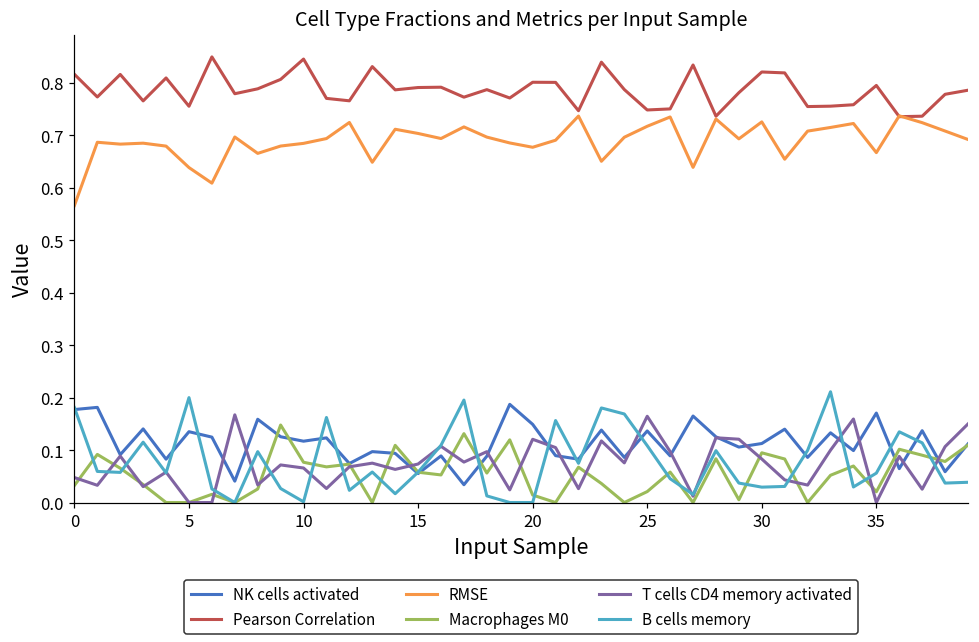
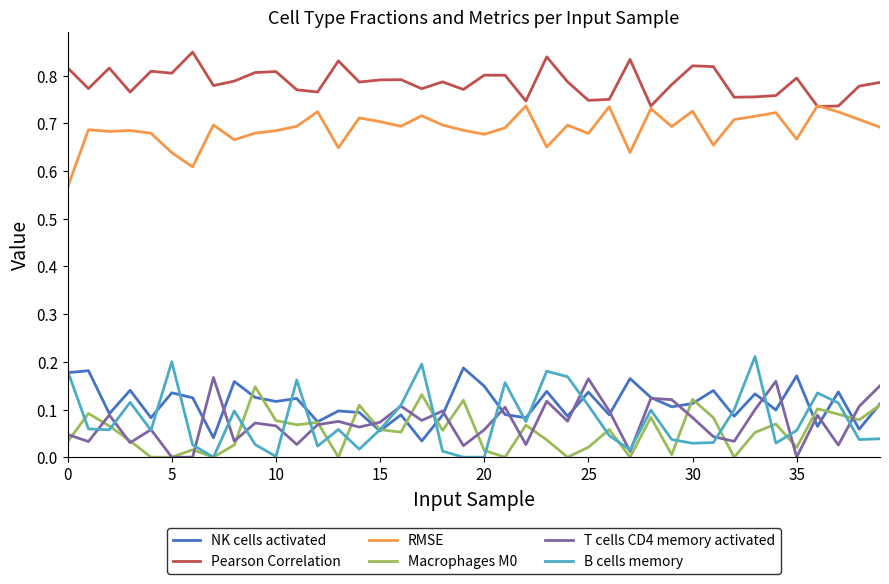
Pearson Correlation, 5: 0.76 -> 0.81
Pearson Correlation, 10: 0.85 -> 0.81
T cells CD4 memory activated, 20: 0.12 -> 0.06
RMSE, 25: 0.72 -> 0.68
Macrophages M0, 30: 0.09 -> 0.12
